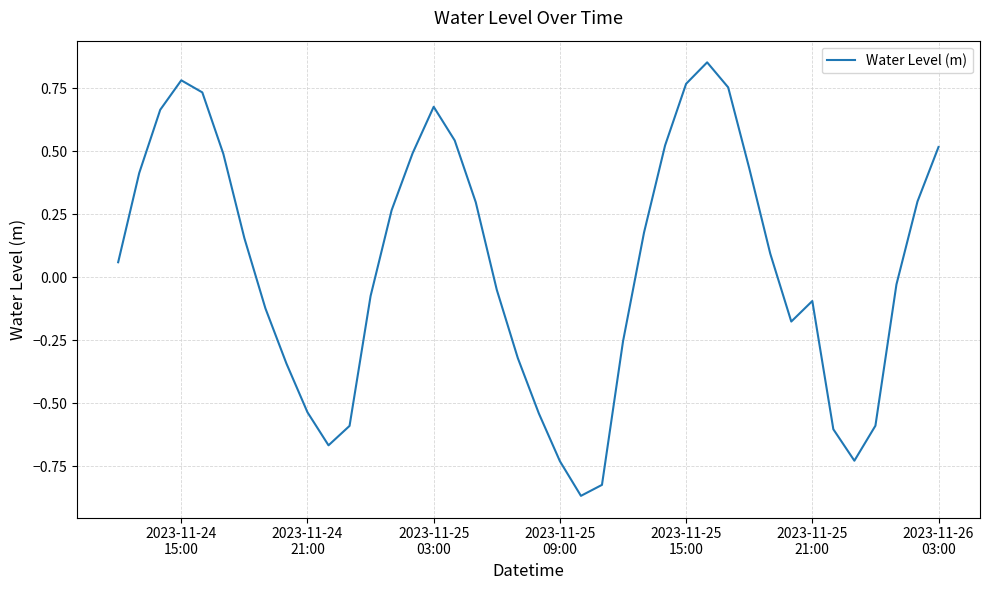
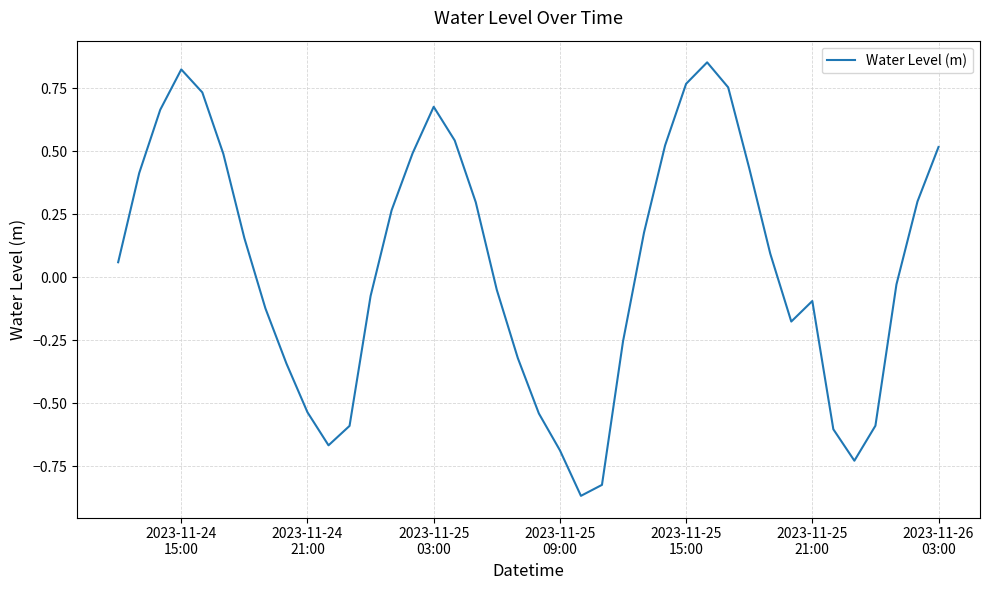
2023-11-24 15:00: 0.78 -> 0.82
2023-11-25 09:00: -0.73 -> -0.69
